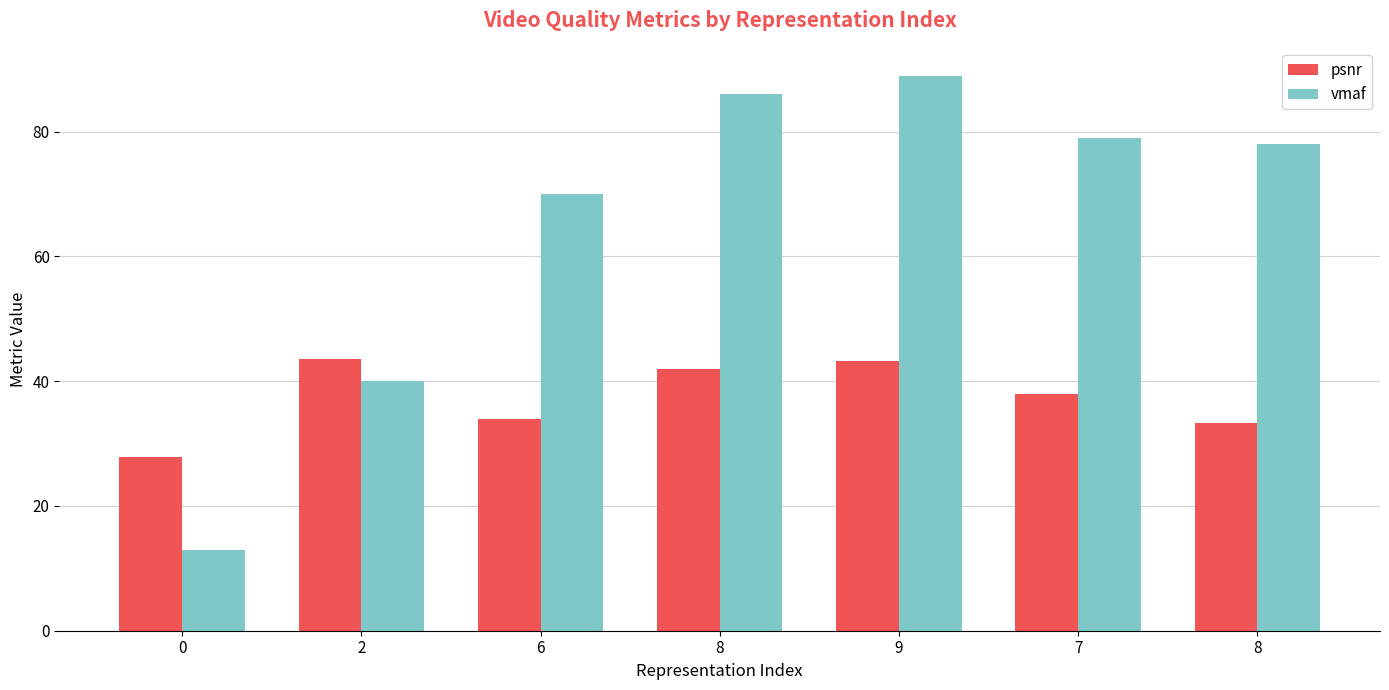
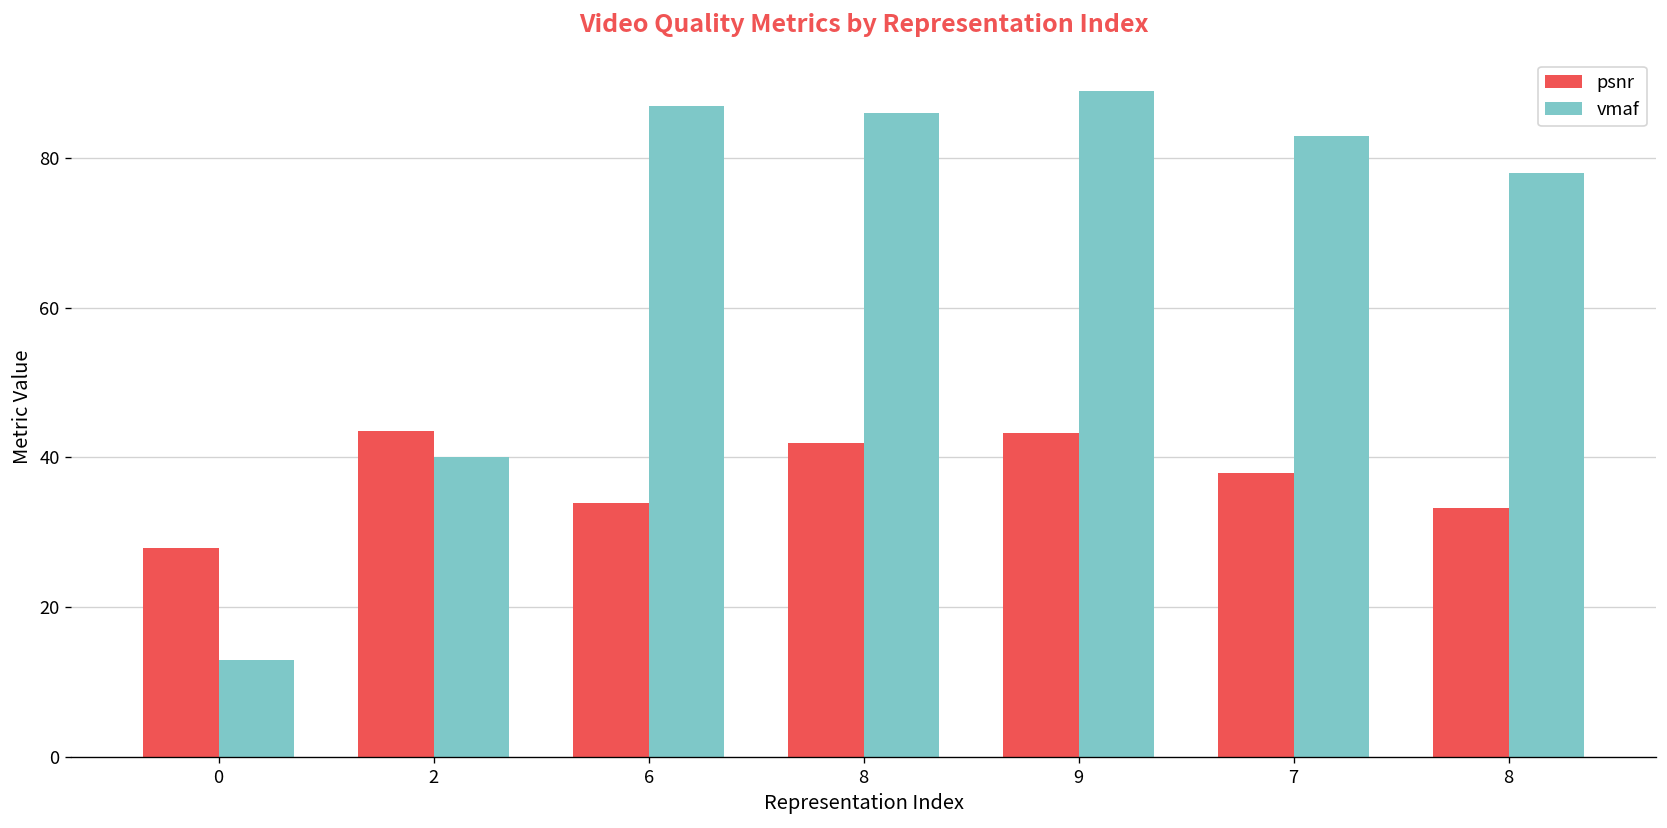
vmaf, 6: 70 -> 87
vmaf, 7: 79 -> 83
